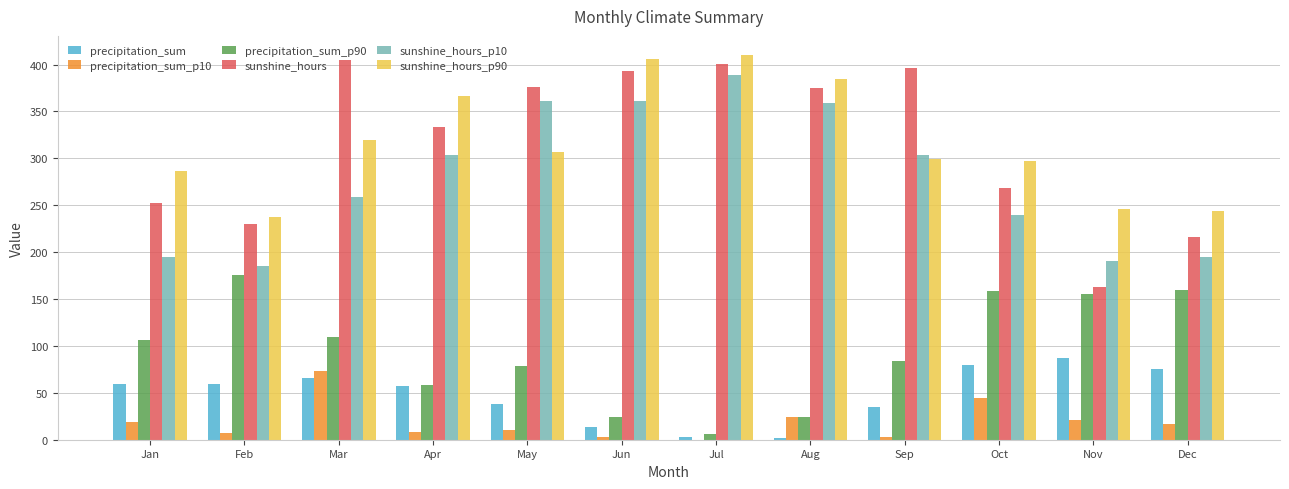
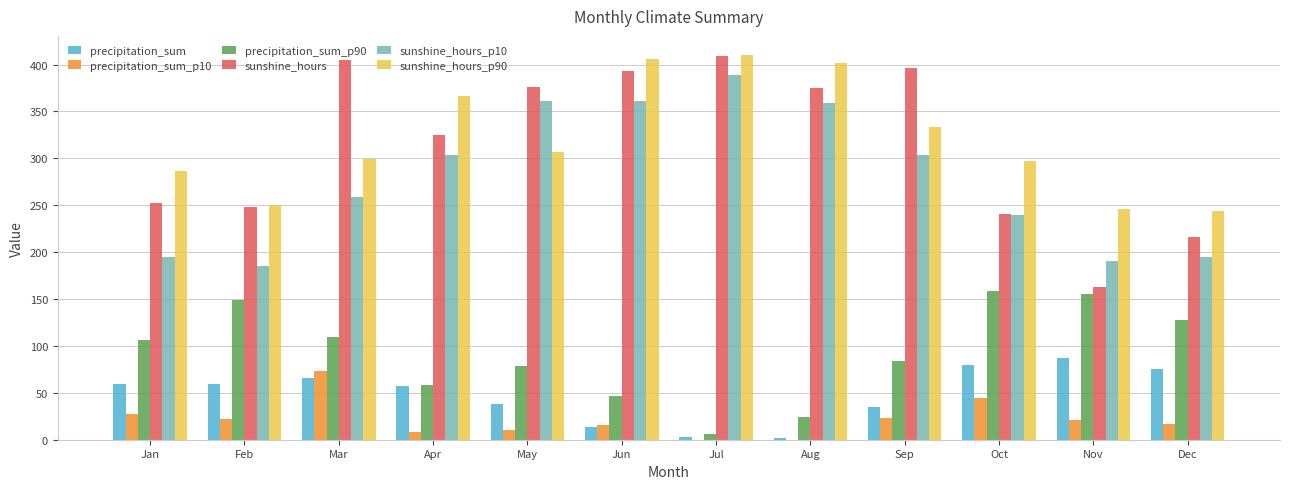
precipitation_sum_p10, Jan: 20 -> 30
precipitation_sum_p10, Feb: 10 -> 20
precipitation_sum_p90, Feb: 180 -> 150
sunshine_hours, Feb: 230 -> 250
sunshine_hours_p90, Feb: 240 -> 250
sunshine_hours_p90, Mar: 320 -> 300
sunshine_hours, Apr: 330 -> 320
precipitation_sum_p10, Jun: 0 -> 20
precipitation_sum_p90, Jun: 20 -> 50
sunshine_hours, Jul: 400 -> 410
precipitation_sum_p10, Aug: 20 -> 0
sunshine_hours_p90, Aug: 390 -> 400
precipitation_sum_p10, Sep: 0 -> 20
sunshine_hours_p90, Sep: 300 -> 330
sunshine_hours, Oct: 270 -> 240
precipitation_sum_p90, Dec: 160 -> 130
